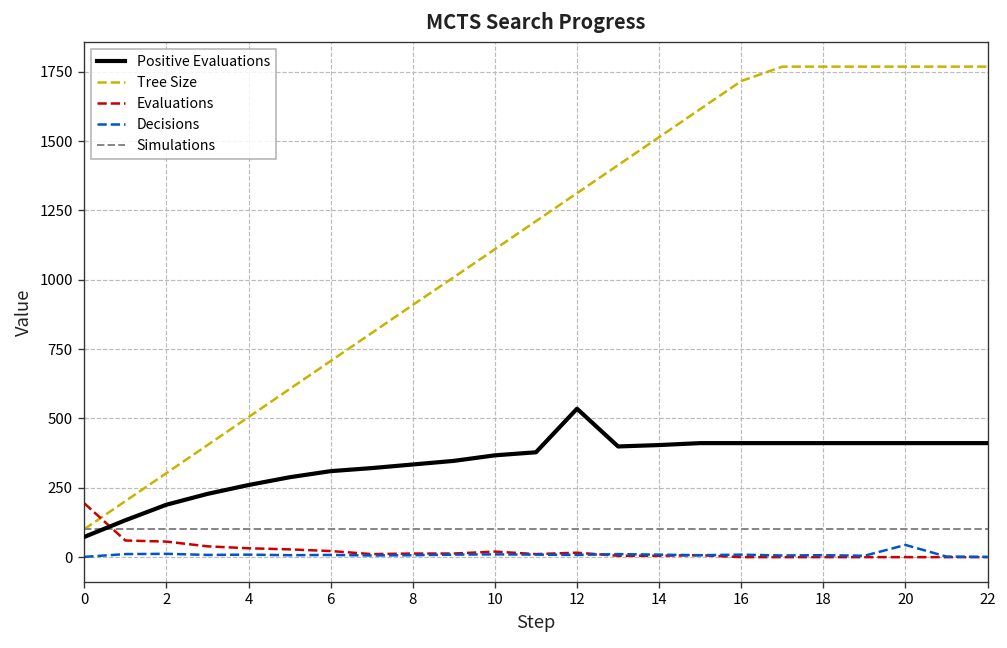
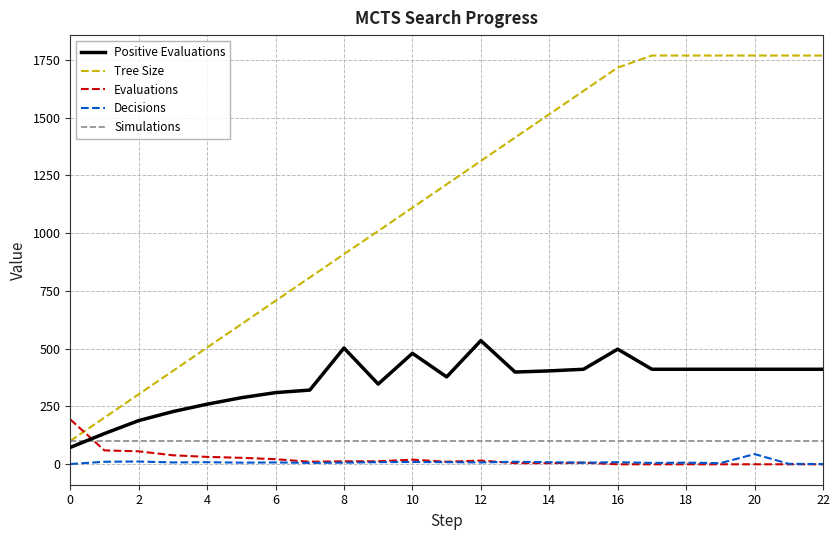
Positive Evaluations, 8: 330 -> 500
Positive Evaluations, 10: 370 -> 480
Positive Evaluations, 16: 410 -> 500
